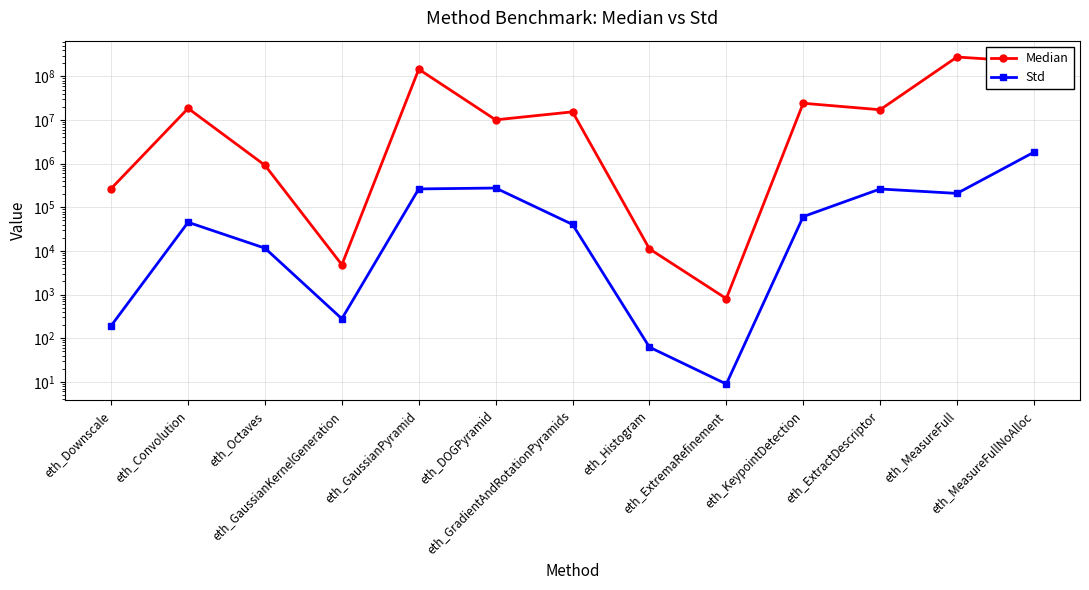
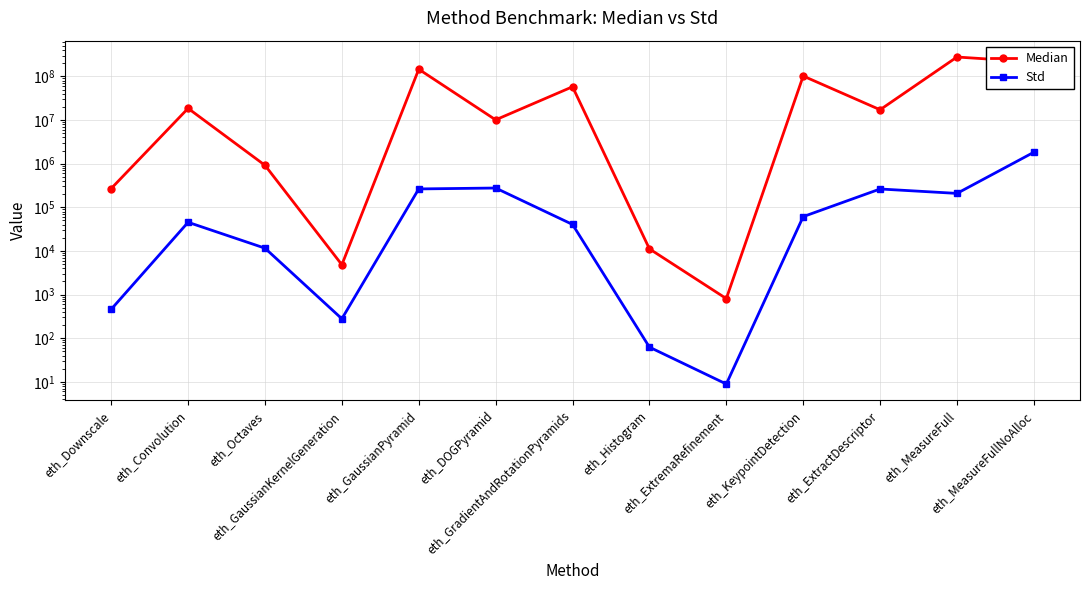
Std, eth_Downscale: 200 -> 500
Median, eth_GradientAndRotationPyramids: 15000000 -> 60000000
Median, eth_KeypointDetection: 20000000 -> 100000000
